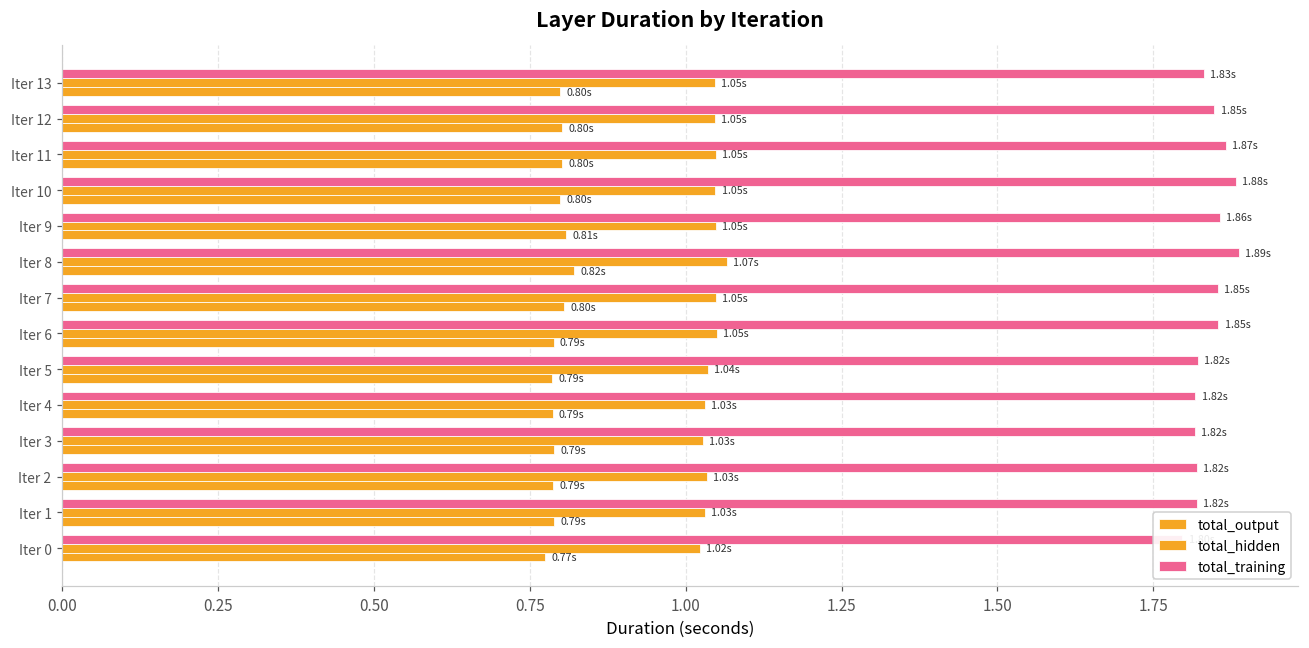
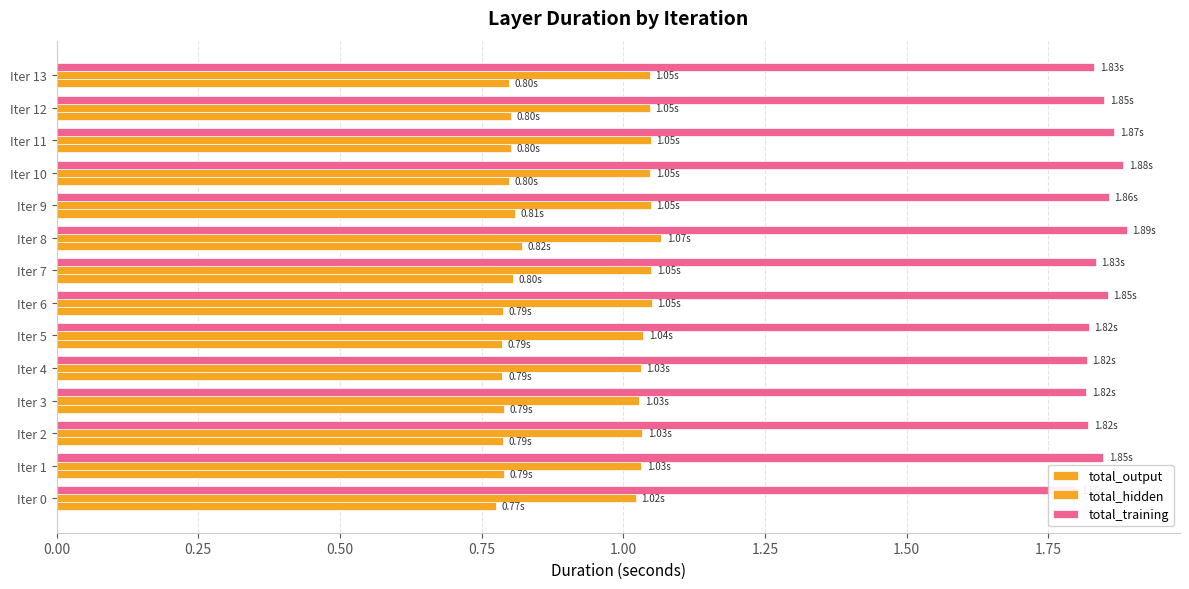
total_training, Iter 7: 1.85s -> 1.83s
total_training, Iter 1: 1.82s -> 1.85s
